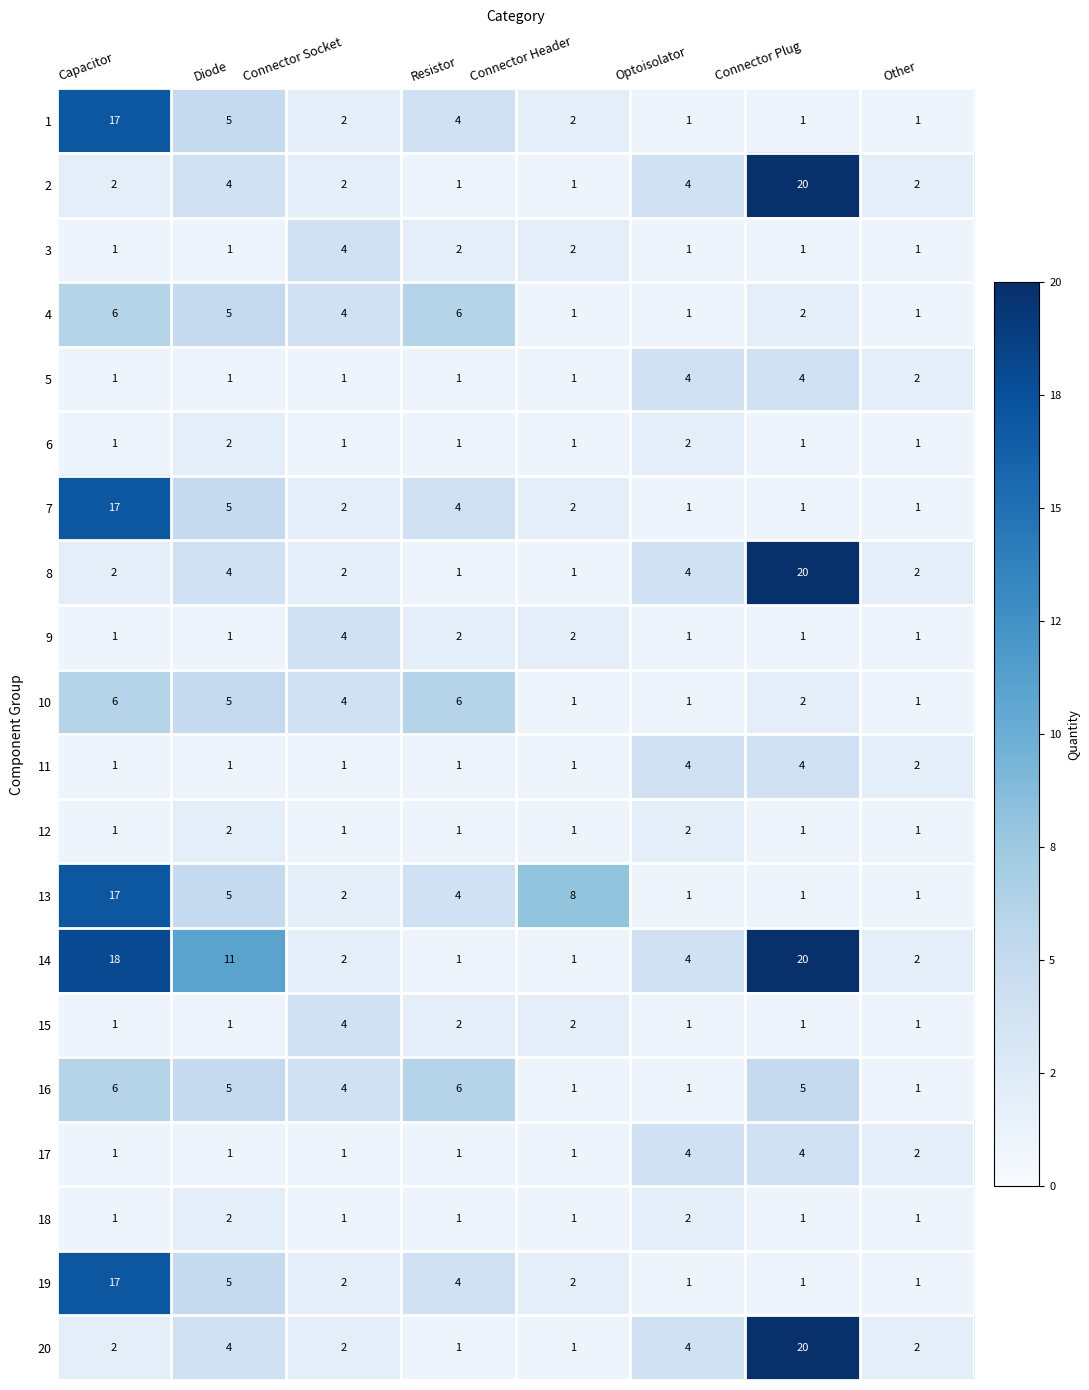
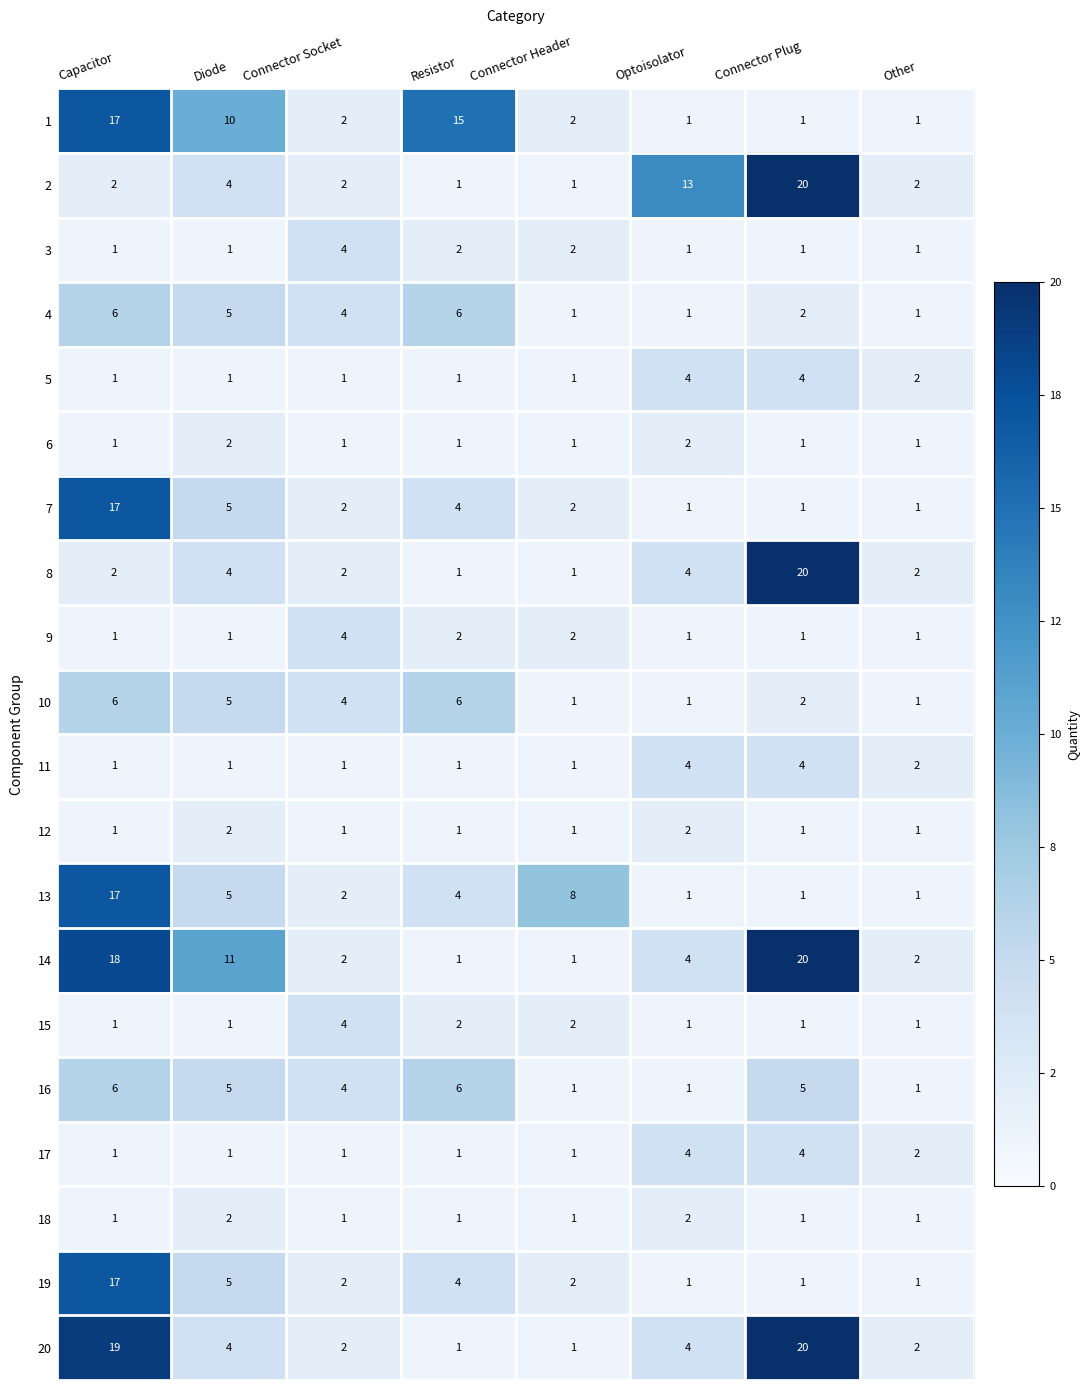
1, Diode: 5 -> 10
1, Resistor: 4 -> 15
2, Optoisolator: 4 -> 13
20, Capacitor: 2 -> 19
